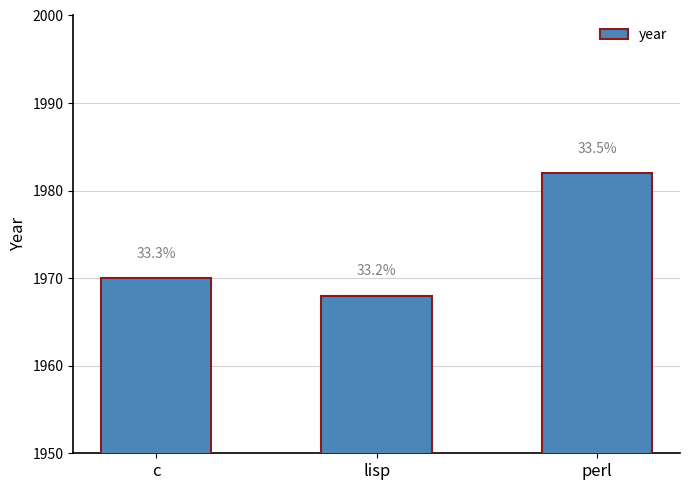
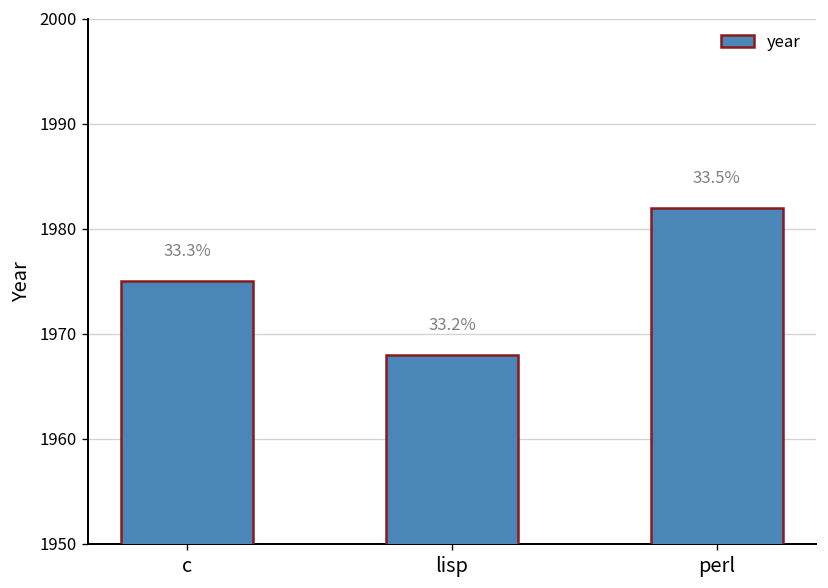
c: 1970 -> 1975
